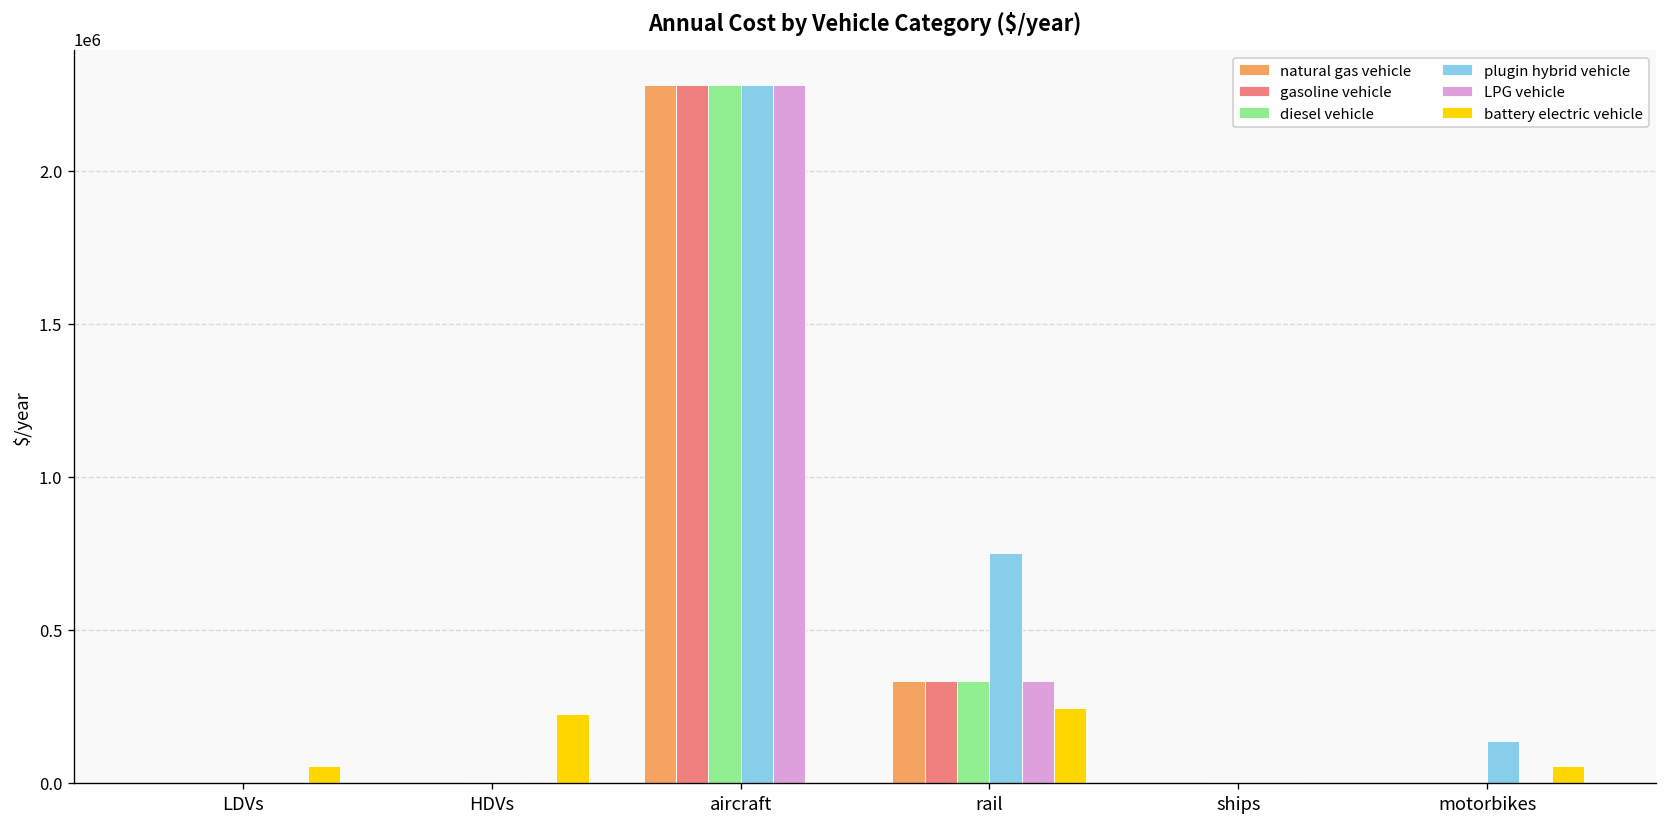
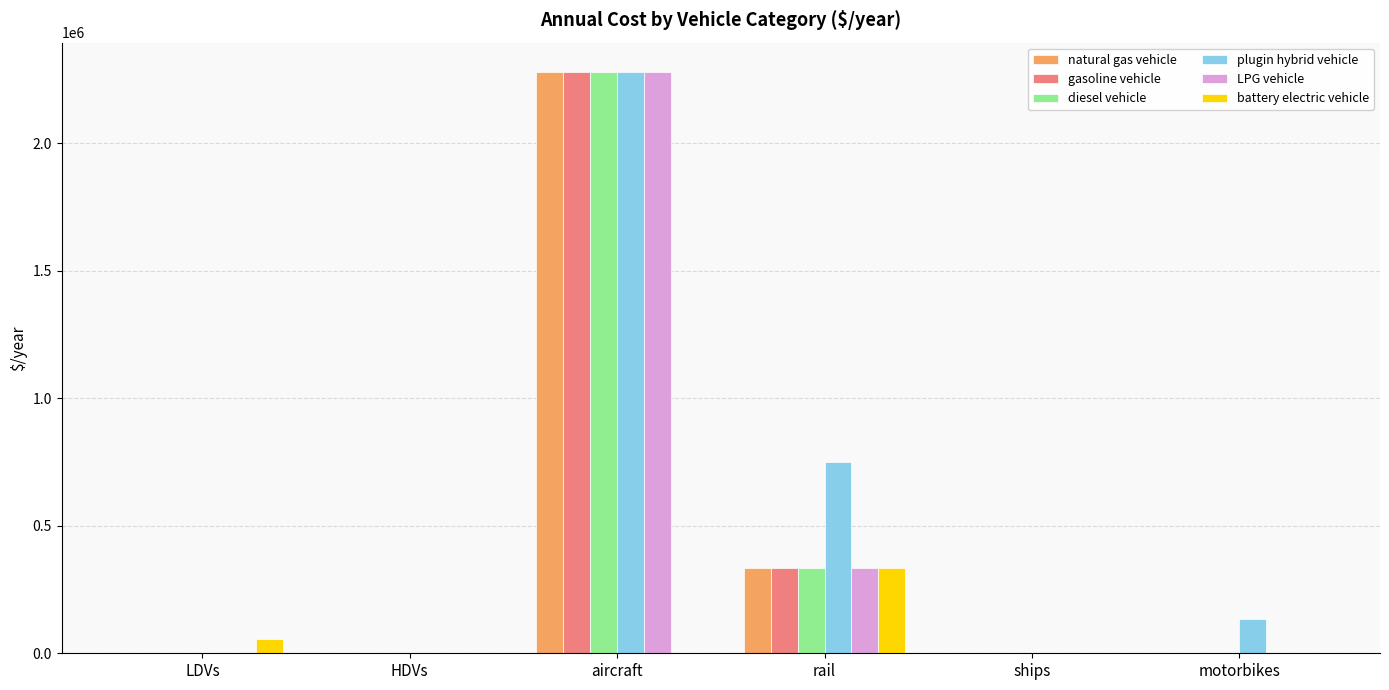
battery electric vehicle, HDVs: 230000 -> 0
battery electric vehicle, rail: 240000 -> 340000
battery electric vehicle, motorbikes: 50000 -> 0
